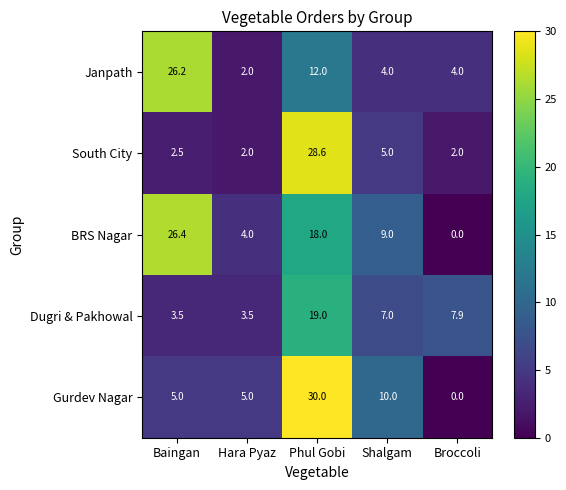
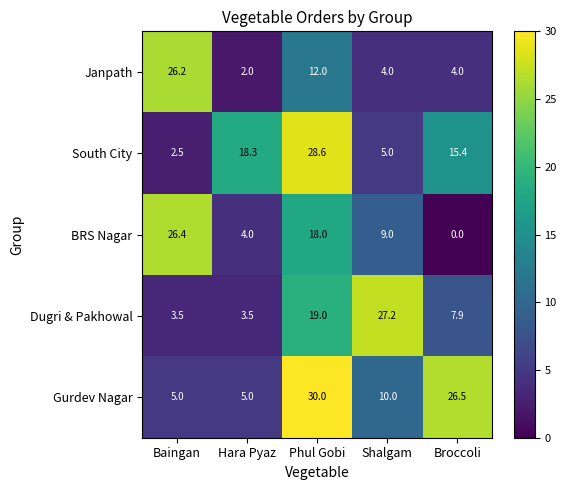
South City, Hara Pyaz: 2.0 -> 18.3
South City, Broccoli: 2.0 -> 15.4
Dugri & Pakhowal, Shalgam: 7.0 -> 27.2
Gurdev Nagar, Broccoli: 0.0 -> 26.5
